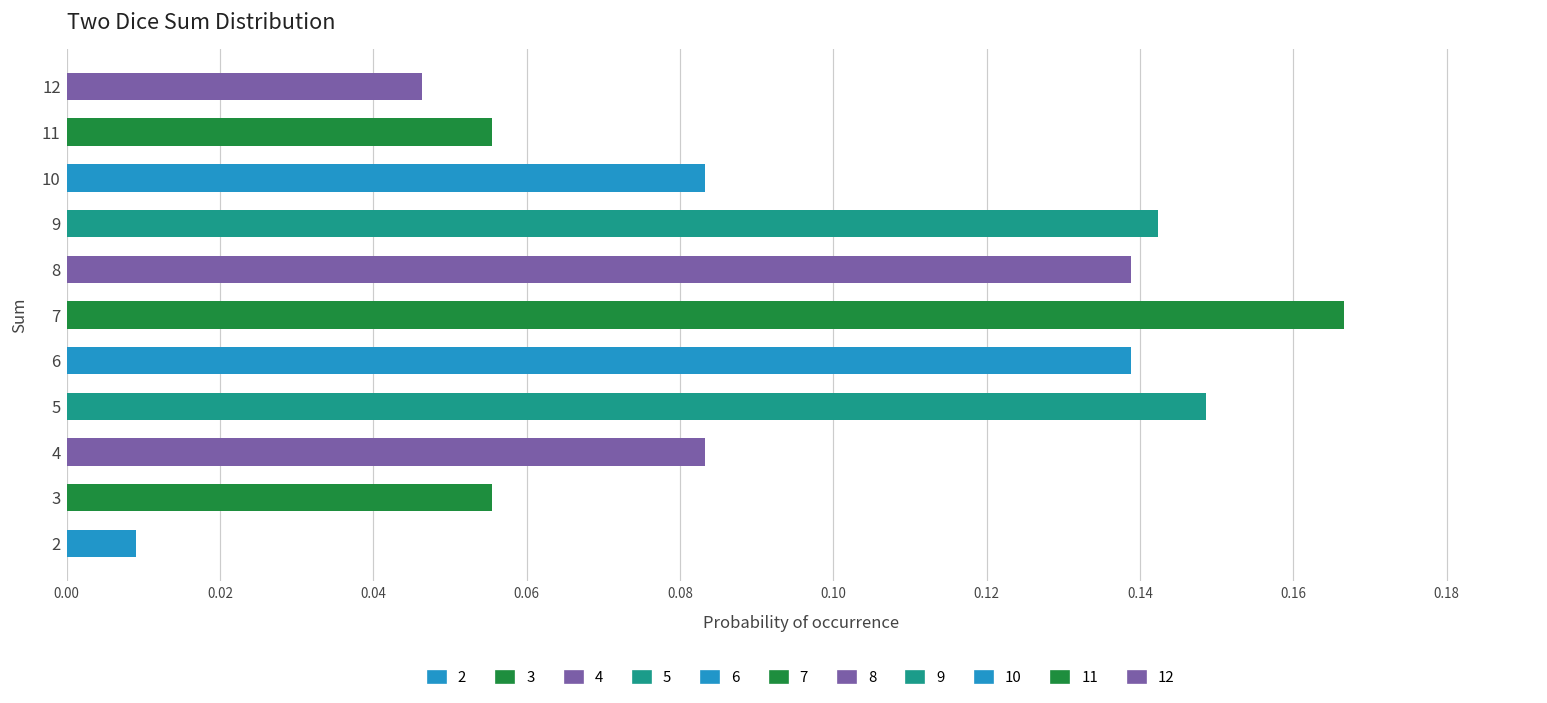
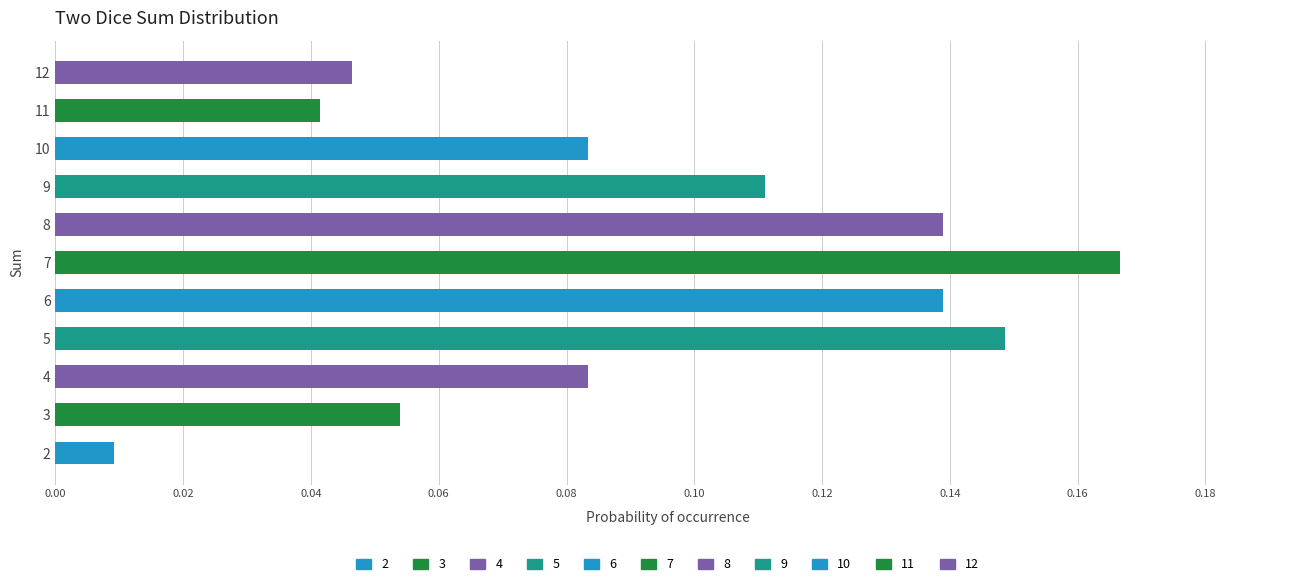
11: 0.056 -> 0.041
9: 0.142 -> 0.111
3: 0.056 -> 0.054
